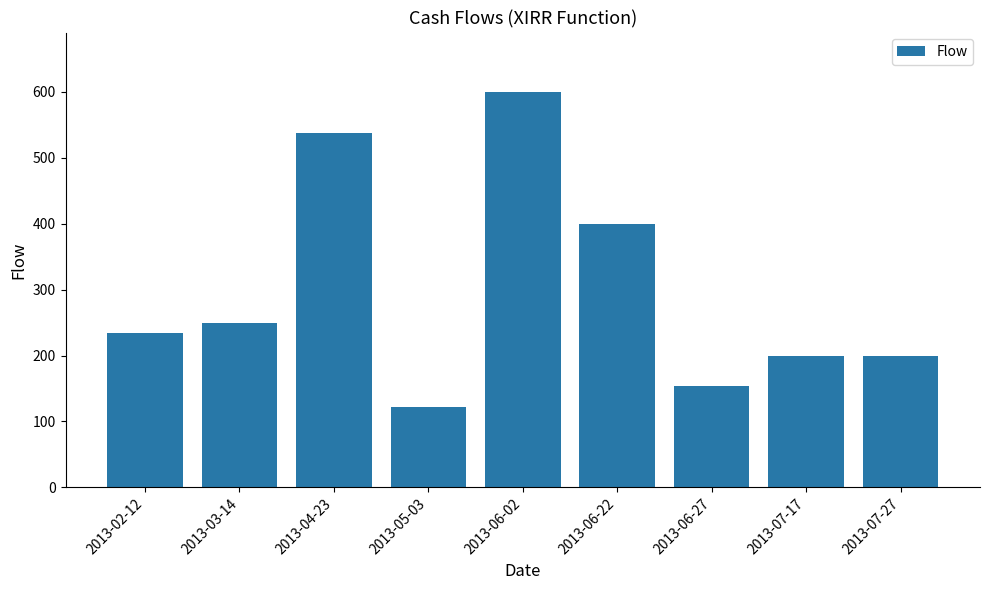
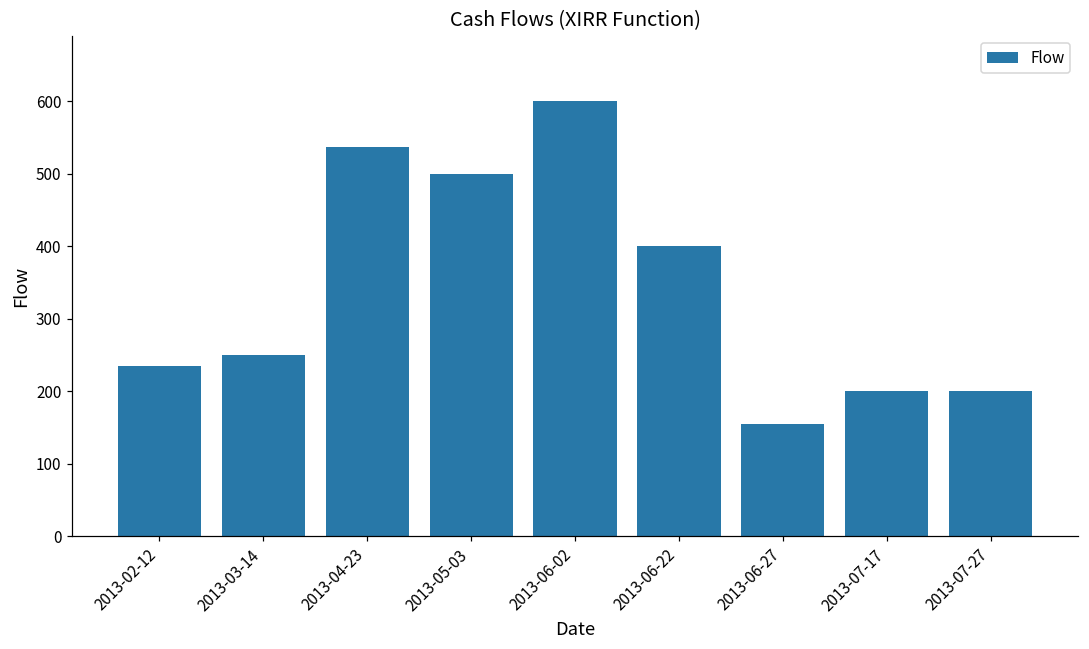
2013-05-03: 120 -> 500
